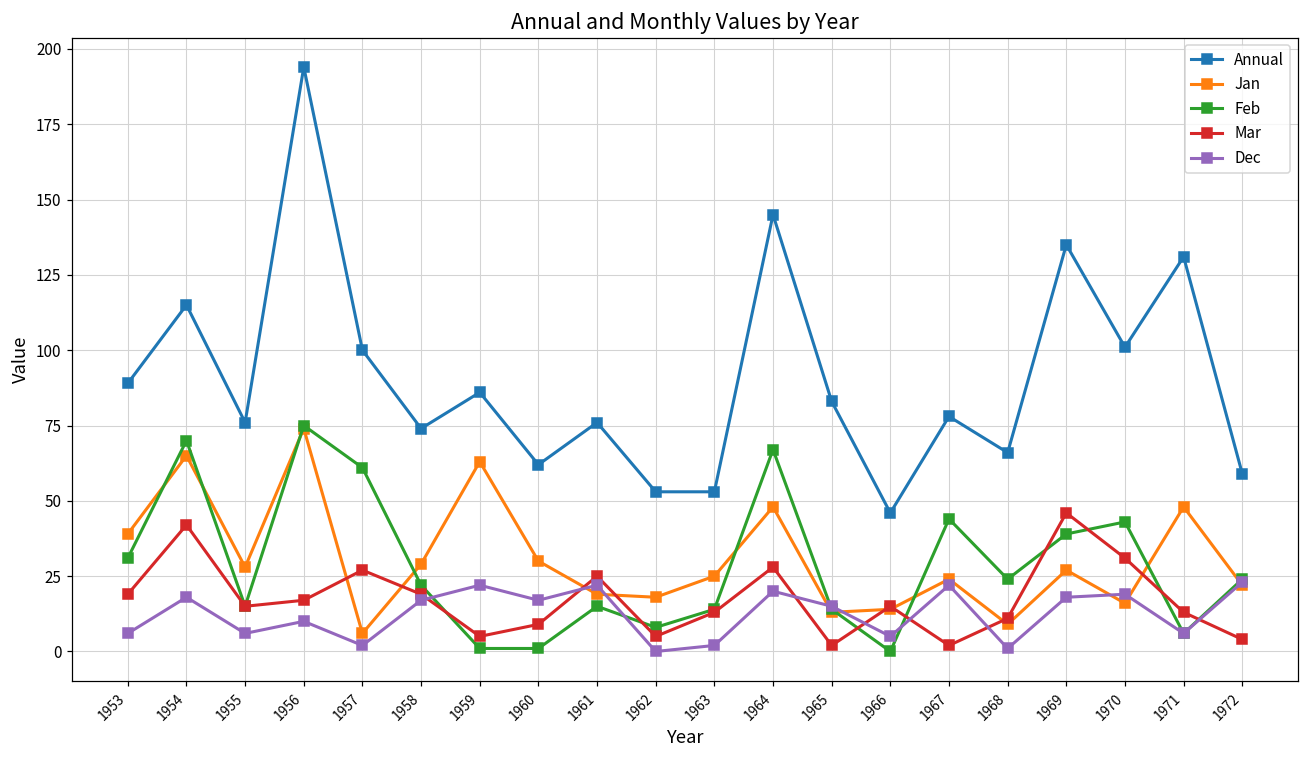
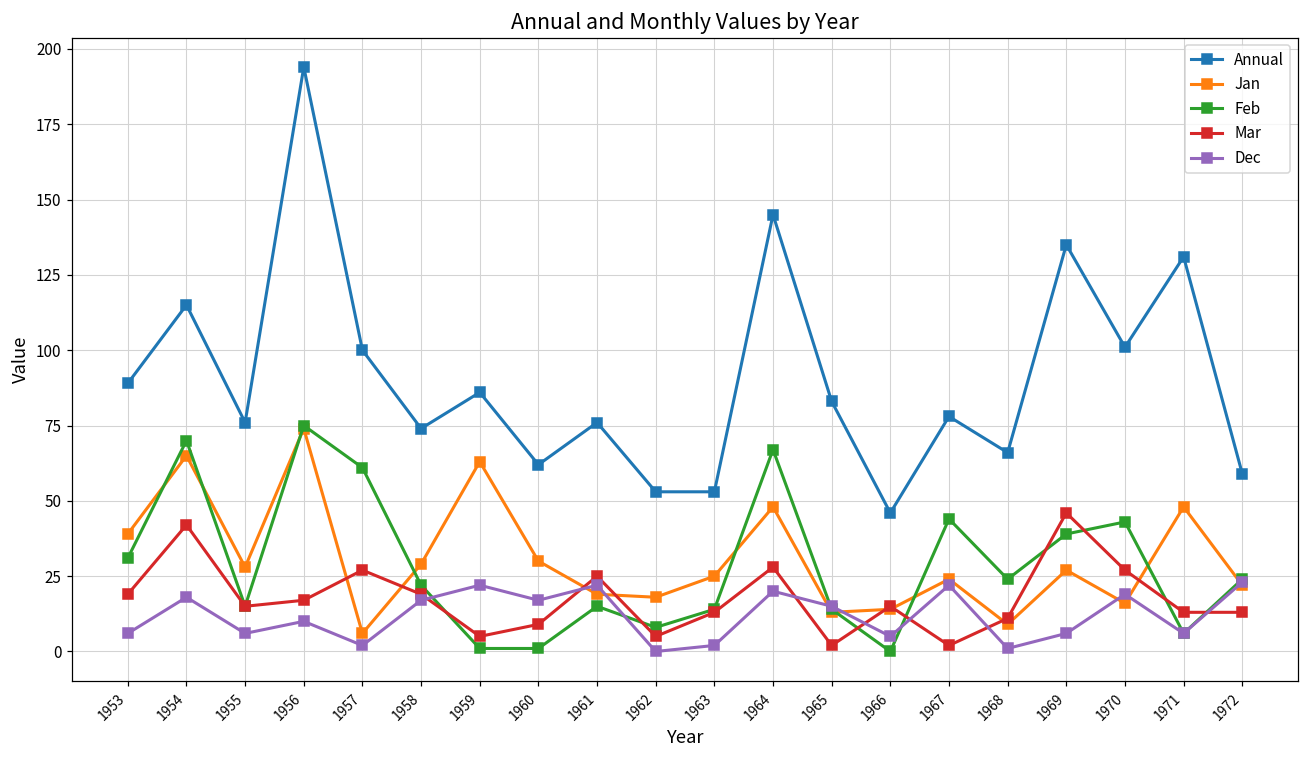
Dec, 1969: 18 -> 6
Mar, 1970: 31 -> 27
Mar, 1972: 4 -> 13
